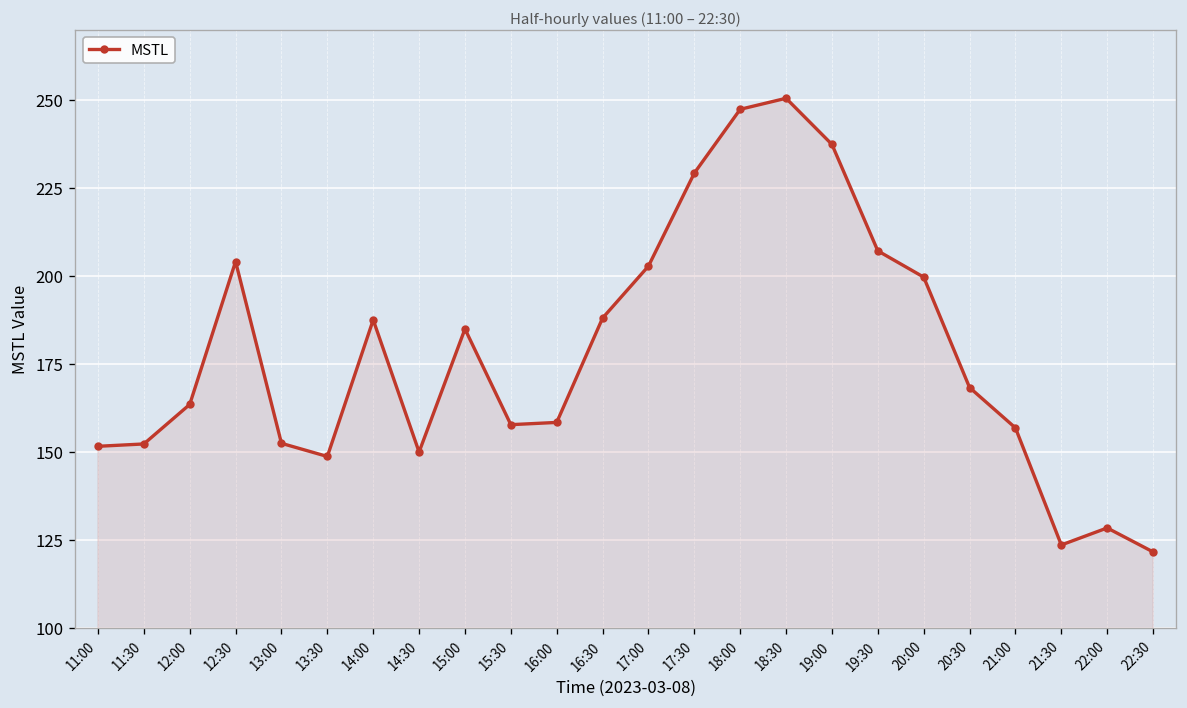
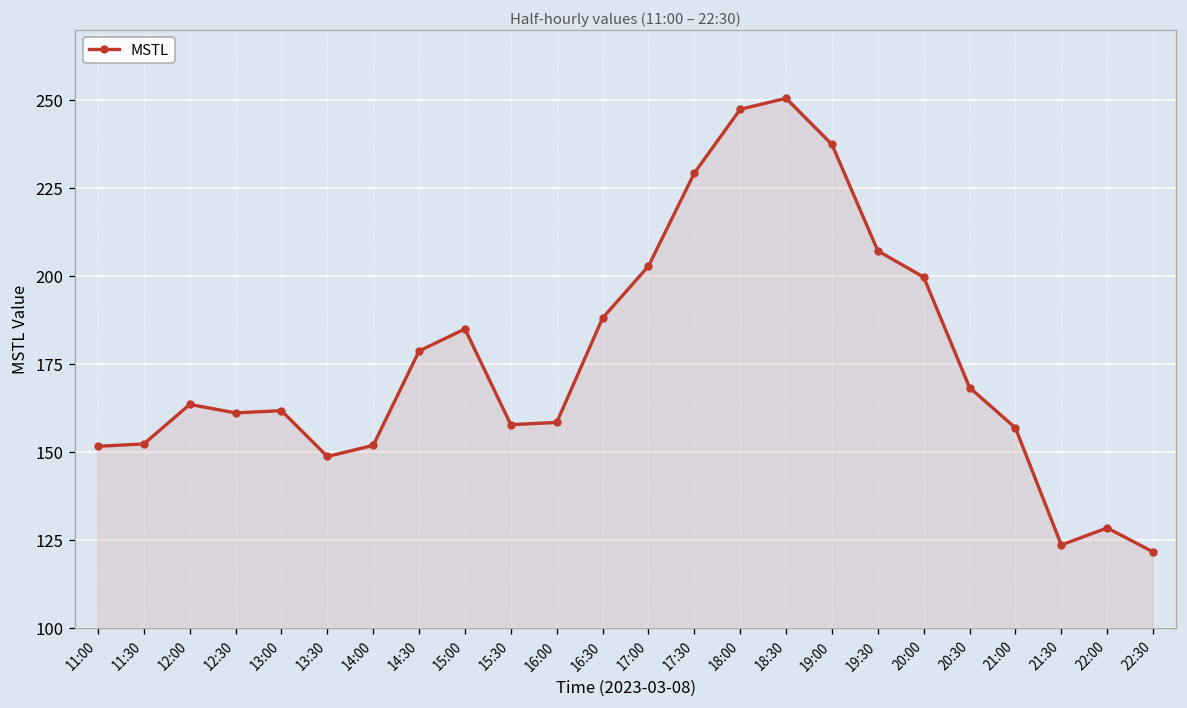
12:30: 204 -> 161
13:00: 152 -> 162
14:00: 188 -> 152
14:30: 150 -> 179
